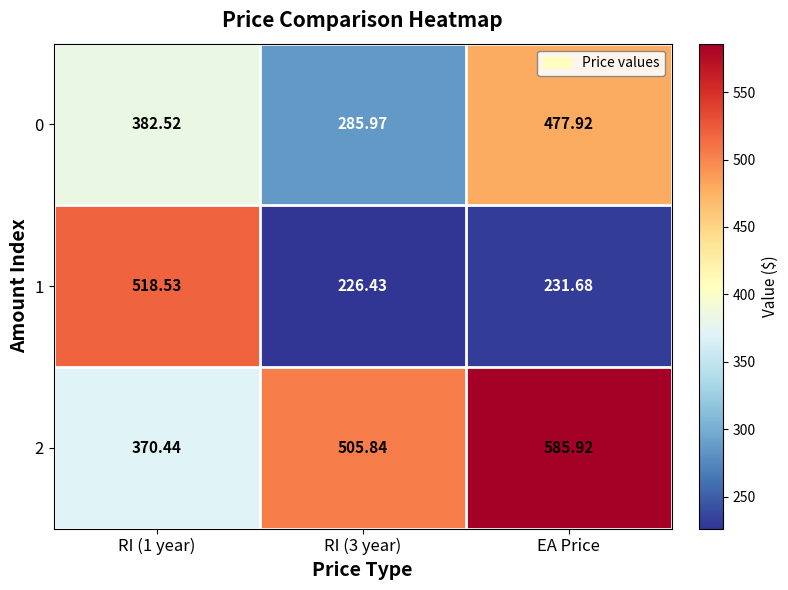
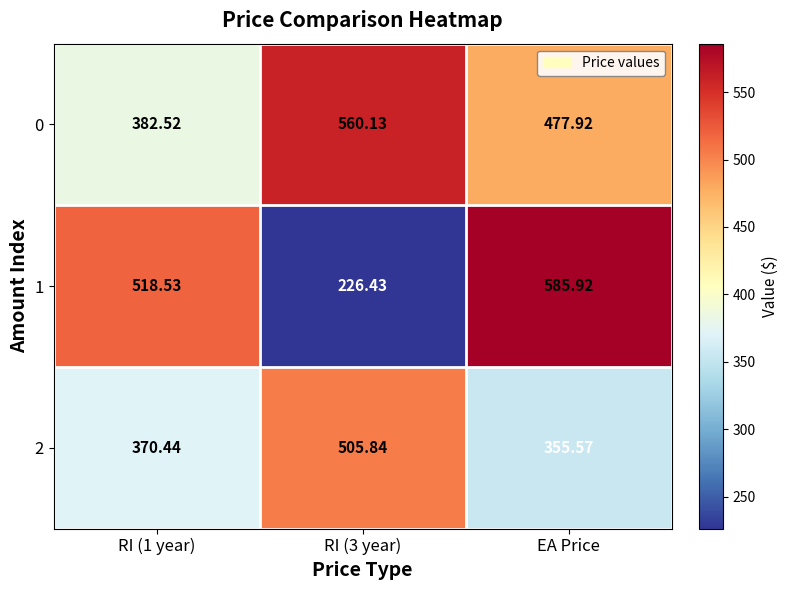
0, RI (3 year): 285.97 -> 560.13
1, EA Price: 231.68 -> 585.92
2, EA Price: 585.92 -> 355.57
